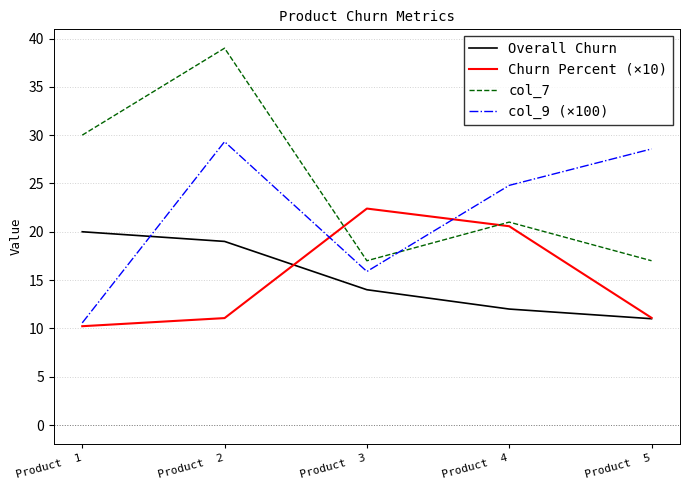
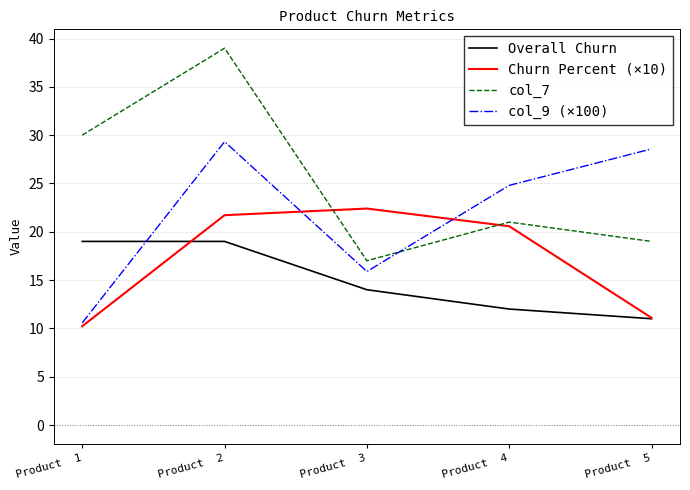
Overall Churn, Product 1: 20 -> 19
Churn Percent (×10), Product 2: 11 -> 22
col_7, Product 5: 17 -> 19
